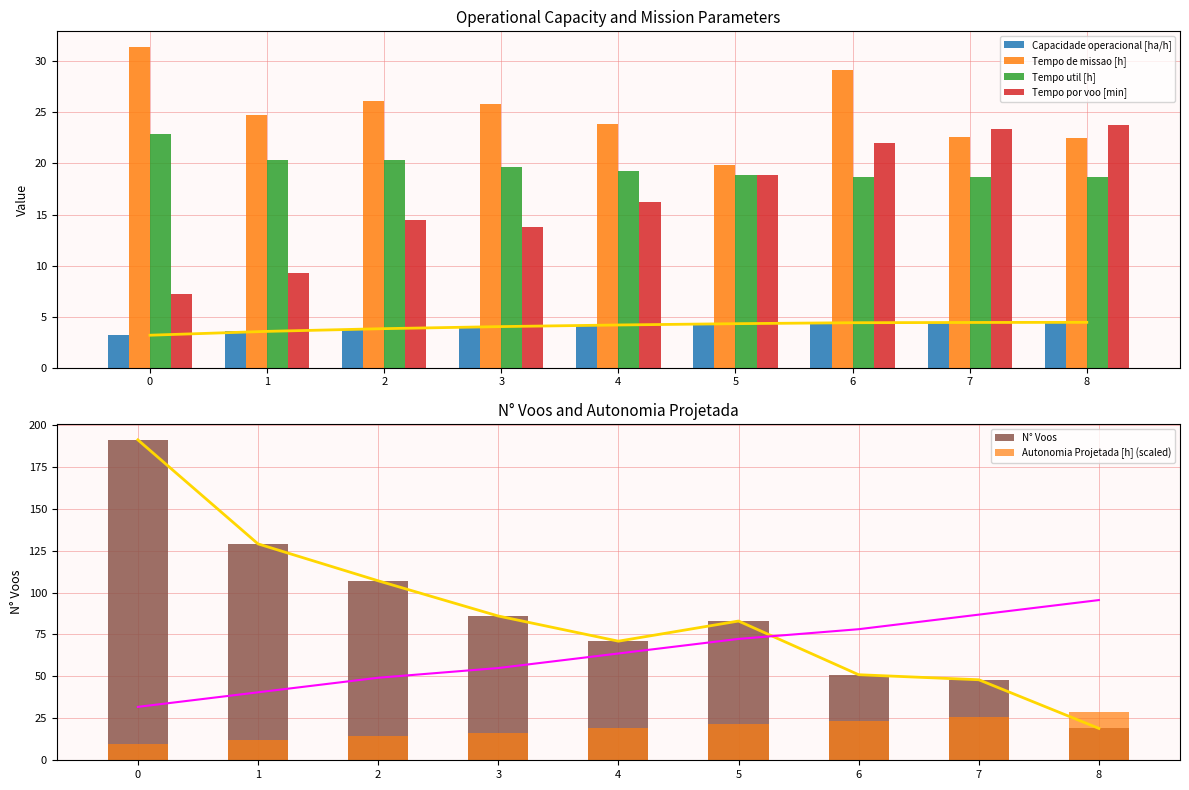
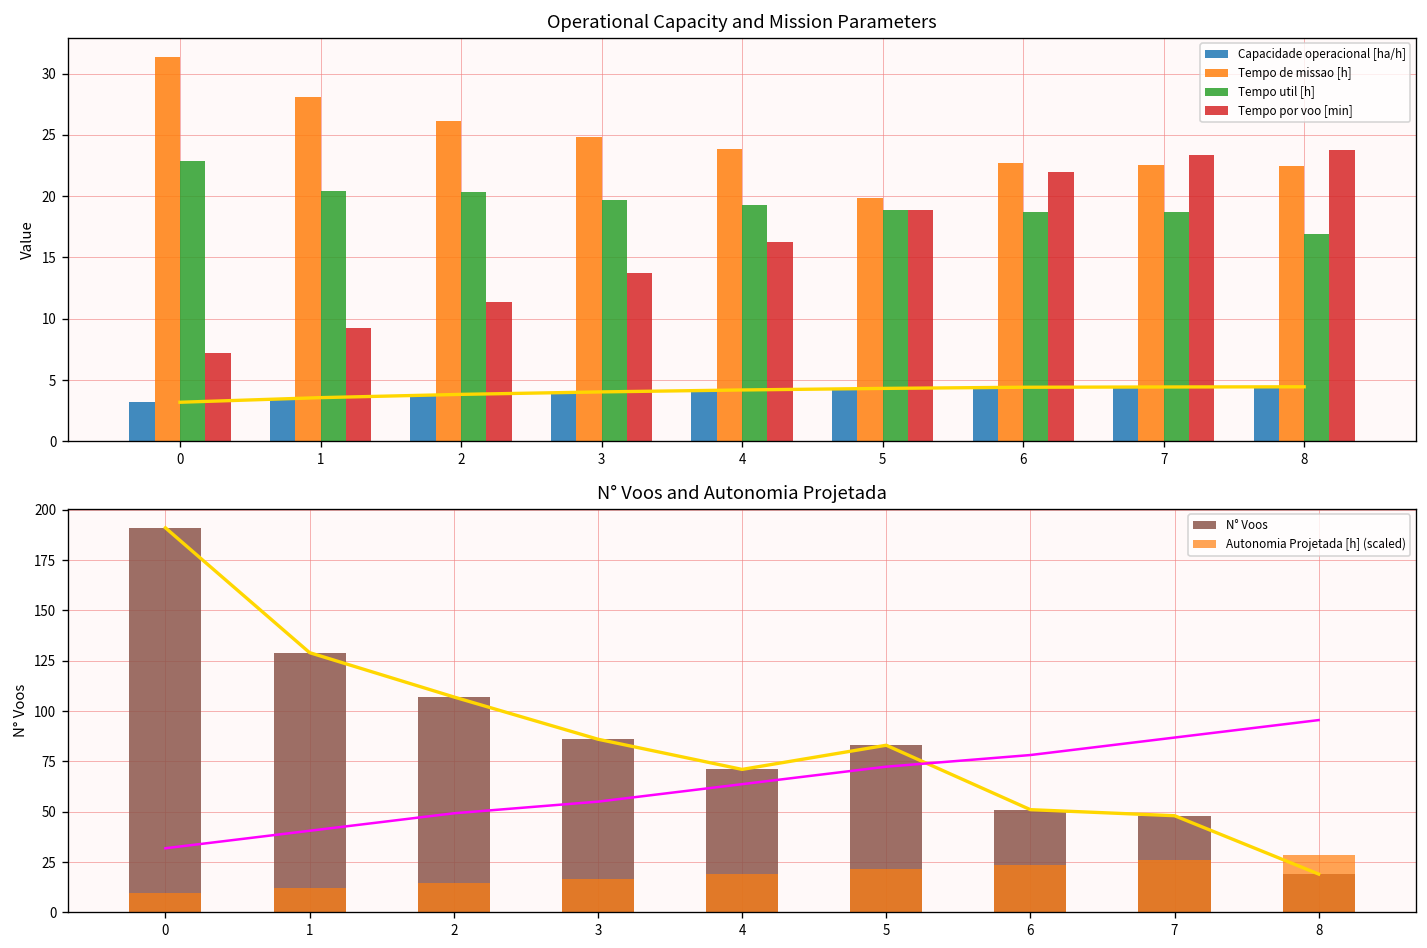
Operational Capacity and Mission Parameters, Tempo de missao [h], 1: 24.7 -> 28.1
Operational Capacity and Mission Parameters, Tempo por voo [min], 2: 14.5 -> 11.4
Operational Capacity and Mission Parameters, Tempo de missao [h], 3: 25.8 -> 24.8
Operational Capacity and Mission Parameters, Tempo de missao [h], 6: 29.2 -> 22.7
Operational Capacity and Mission Parameters, Tempo util [h], 8: 18.6 -> 16.9
